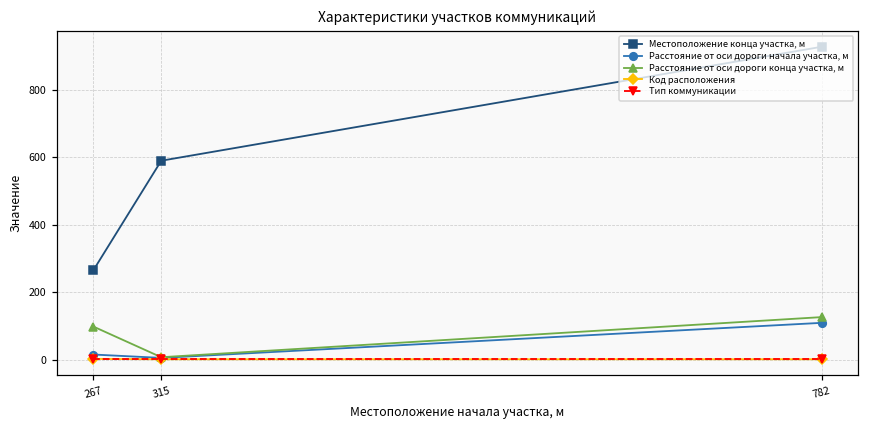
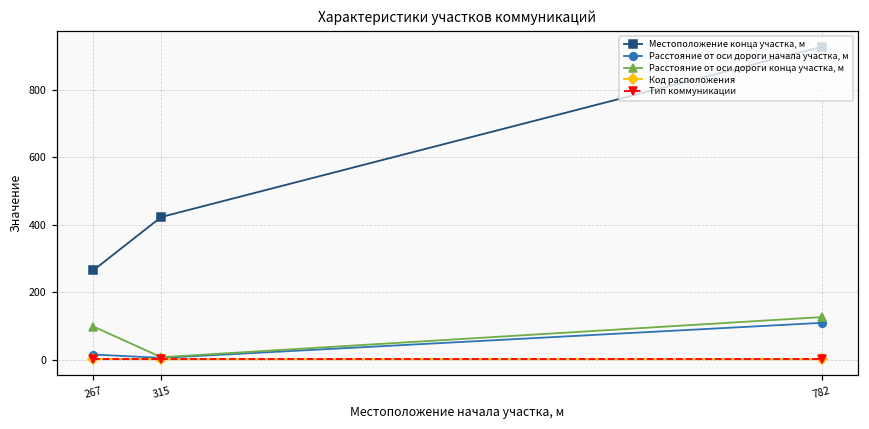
Местоположение конца участка, м, 315: 590 -> 420
